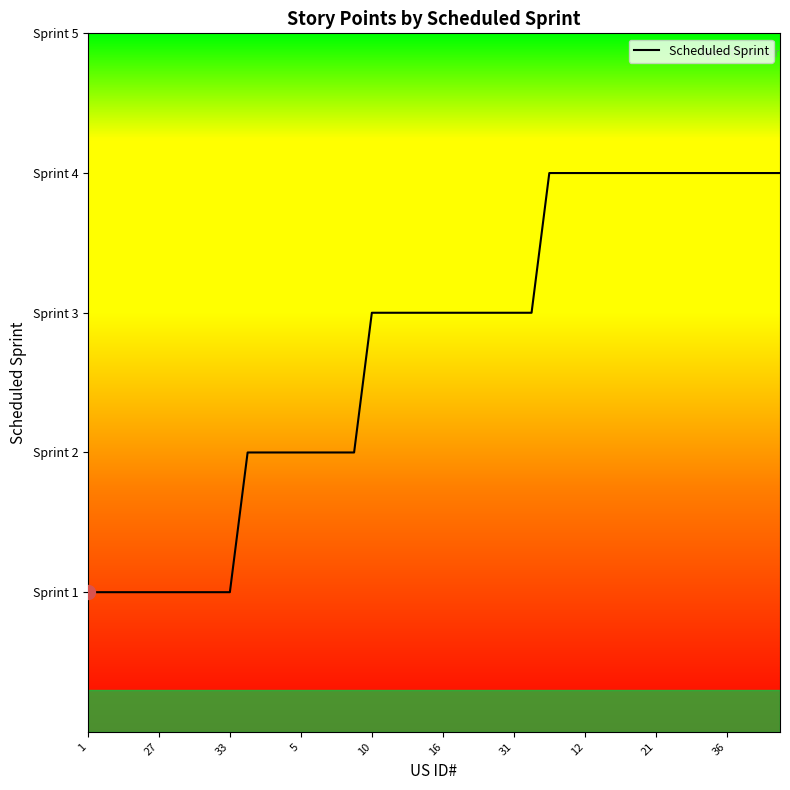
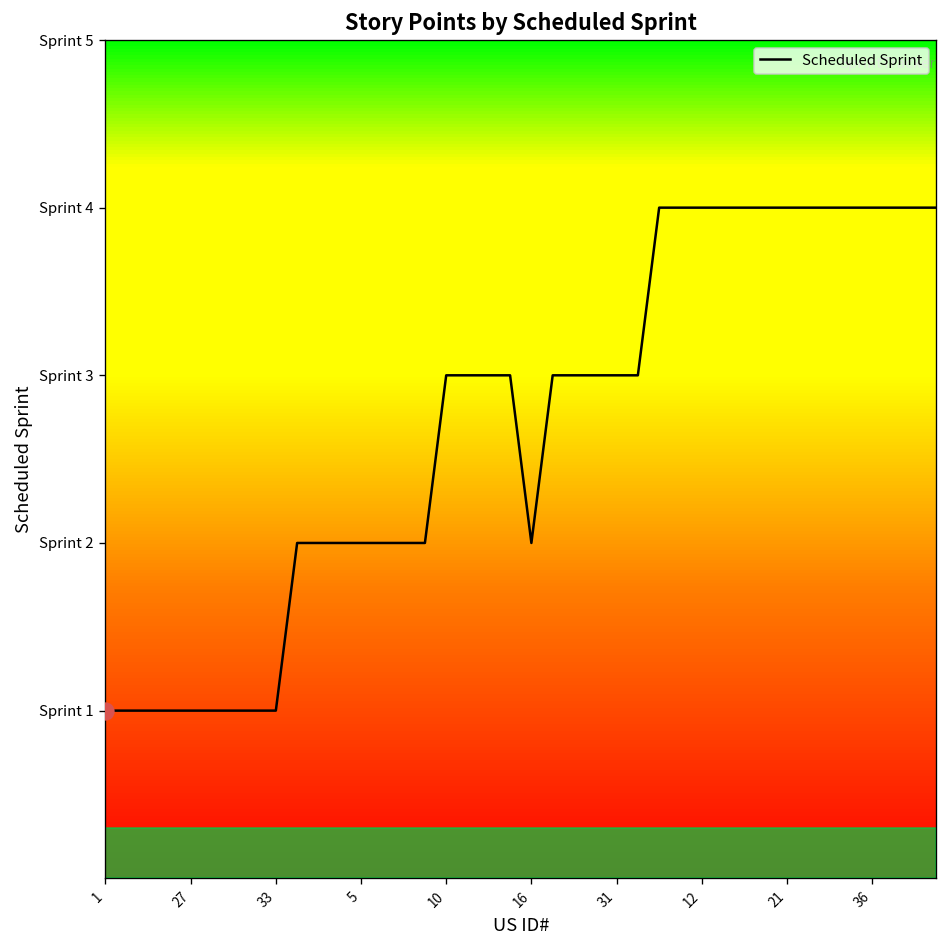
Scheduled Sprint, 16: Sprint 3 -> Sprint 2
